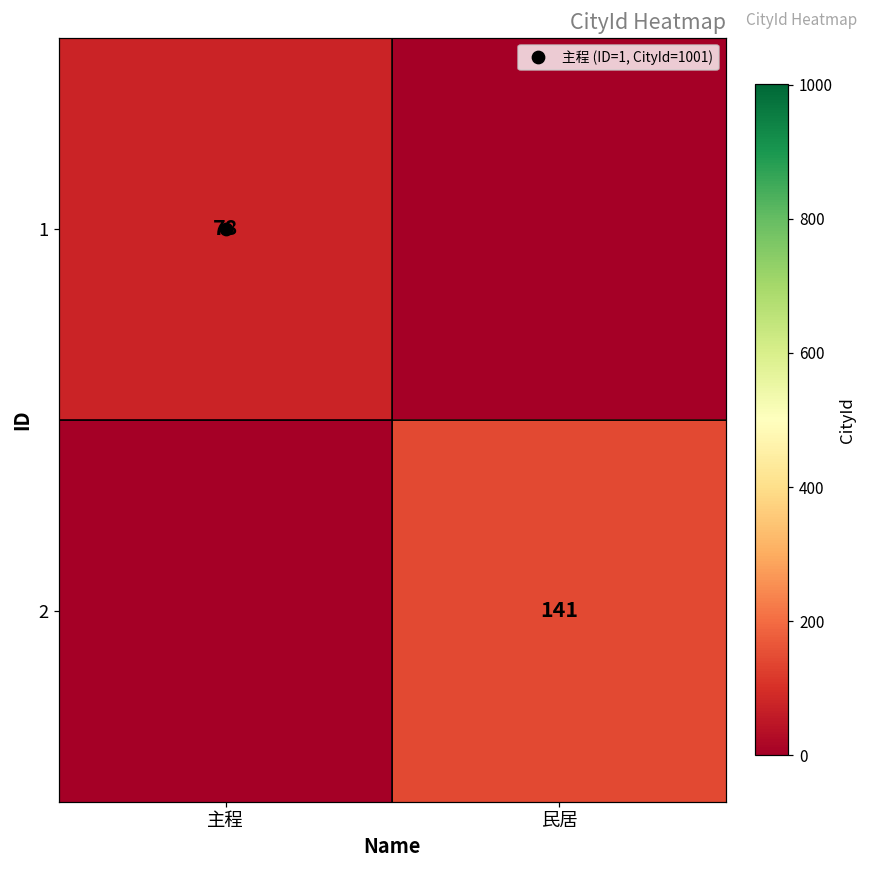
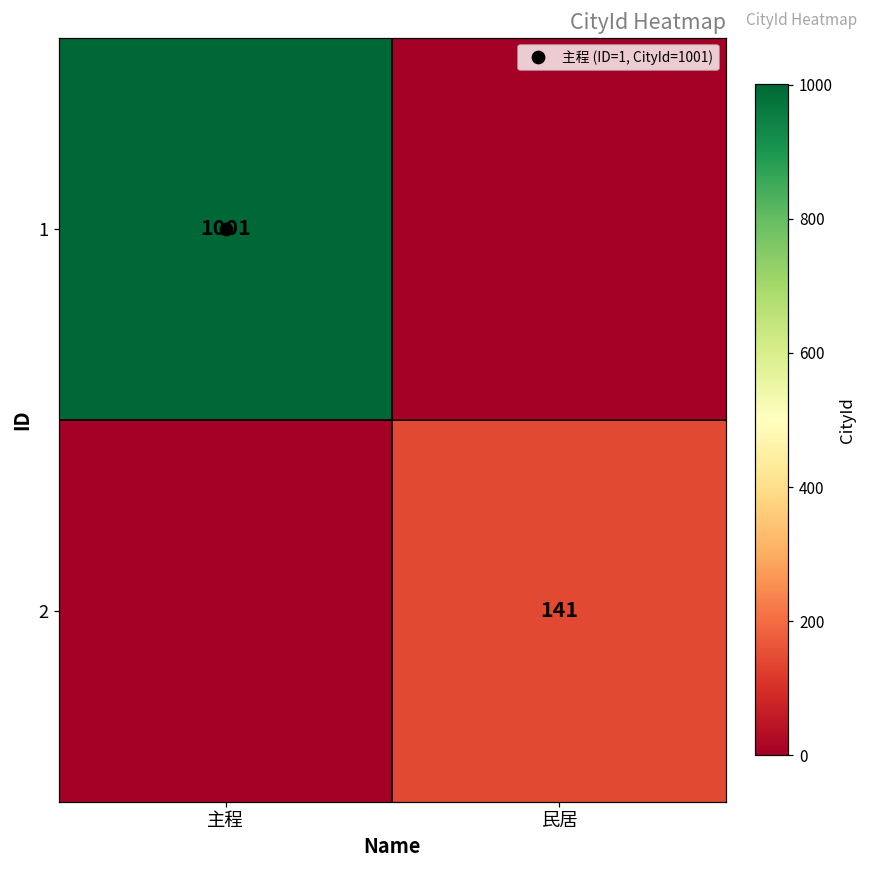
1, 主程: 78 -> 1001
